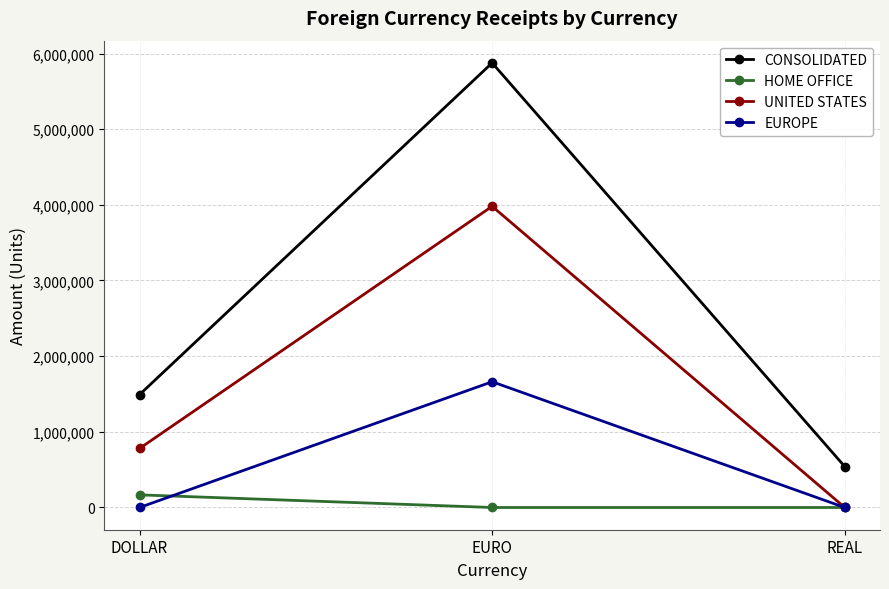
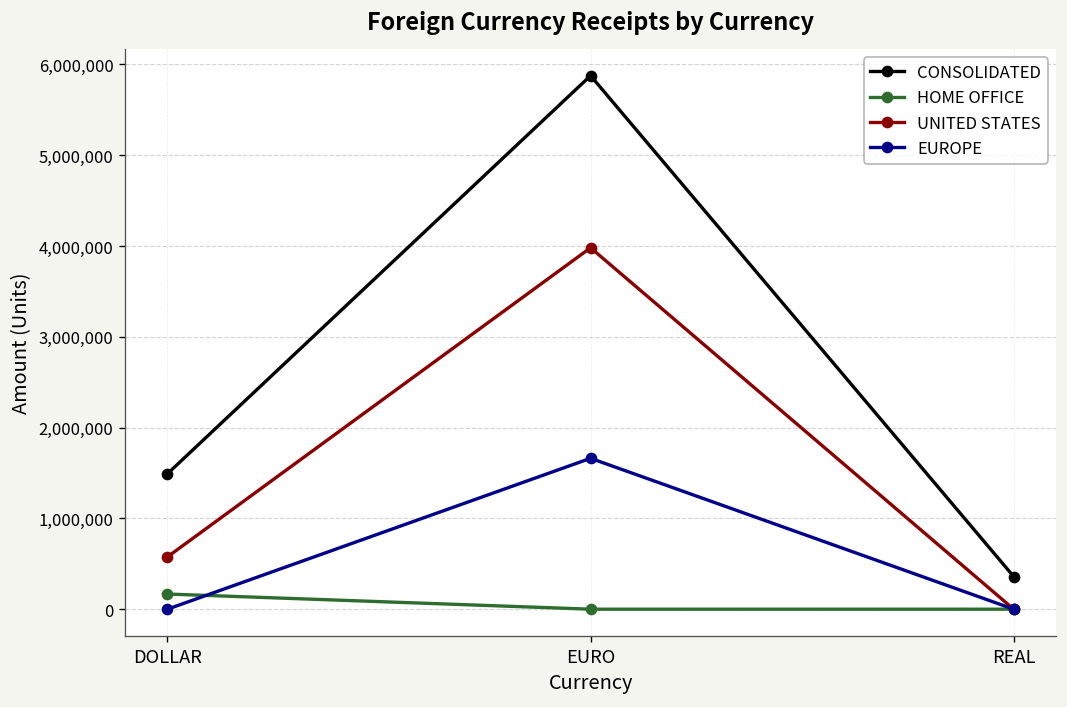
UNITED STATES, DOLLAR: 800,000 -> 600,000
CONSOLIDATED, REAL: 500,000 -> 400,000
